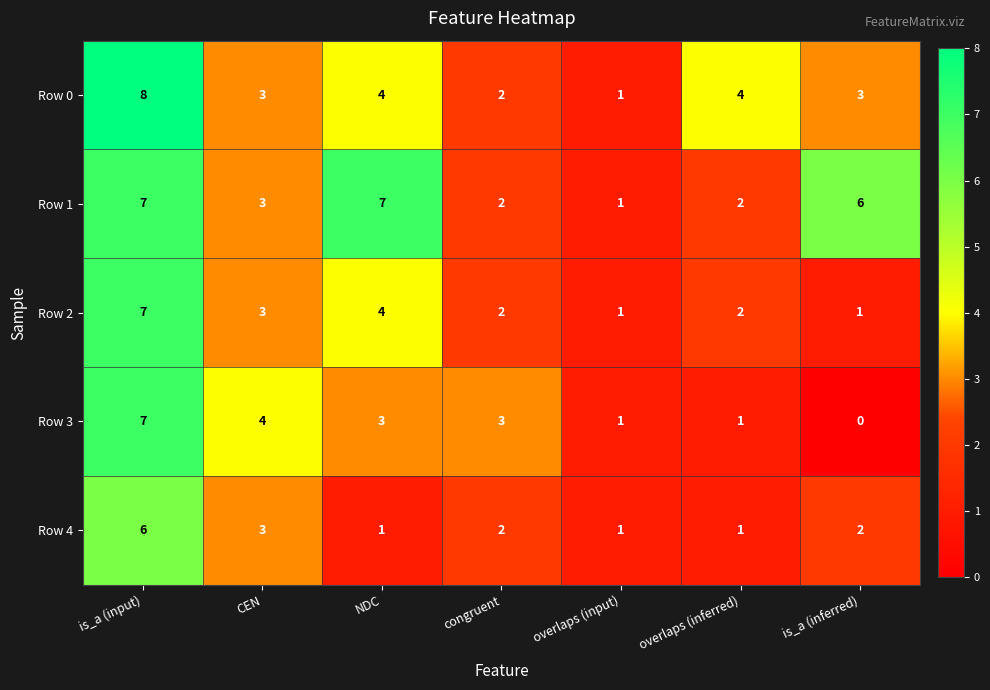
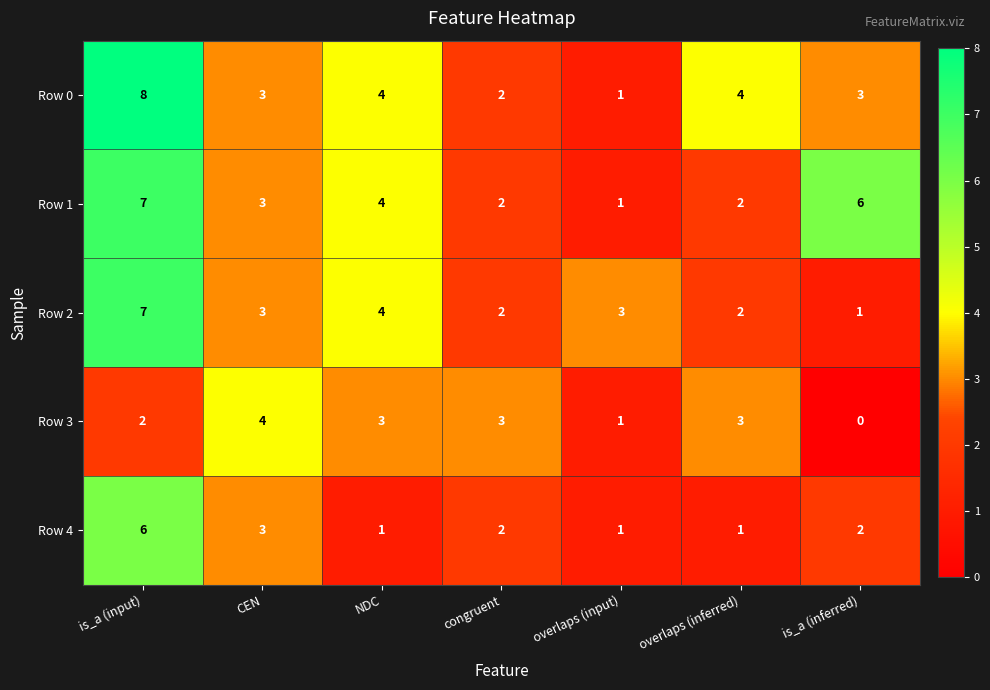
Row 1, NDC: 7 -> 4
Row 2, overlaps (input): 1 -> 3
Row 3, is_a (input): 7 -> 2
Row 3, overlaps (inferred): 1 -> 3
